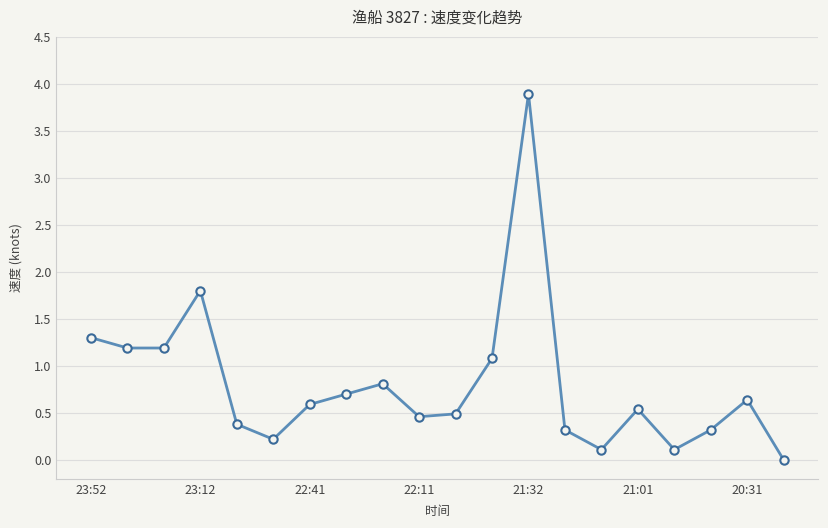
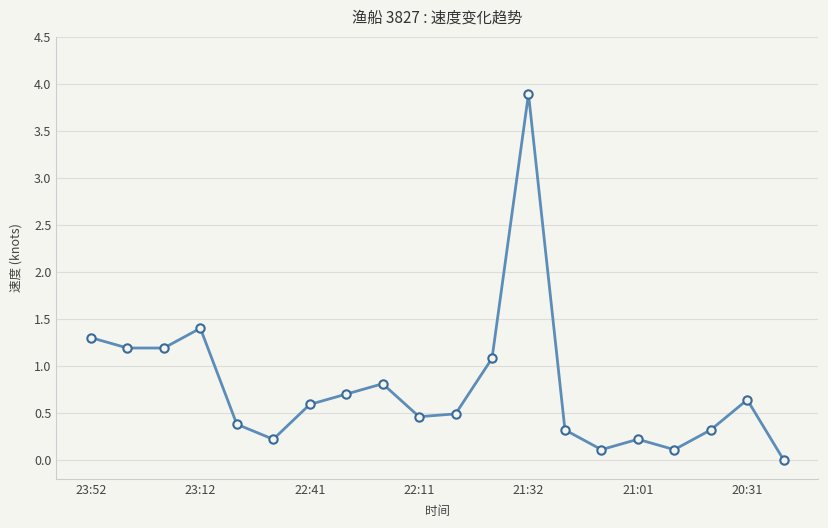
23:12: 1.8 -> 1.4
21:01: 0.5 -> 0.2
